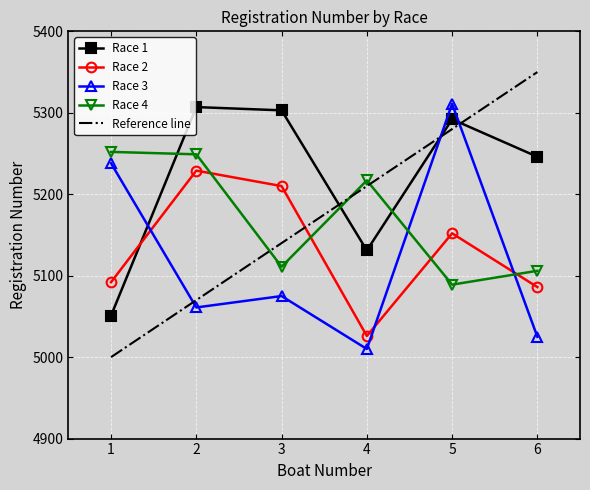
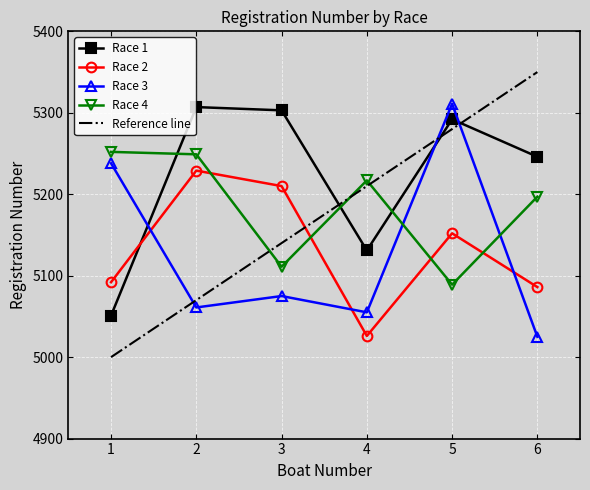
Race 3, 4: 5010 -> 5060
Race 4, 6: 5110 -> 5200
